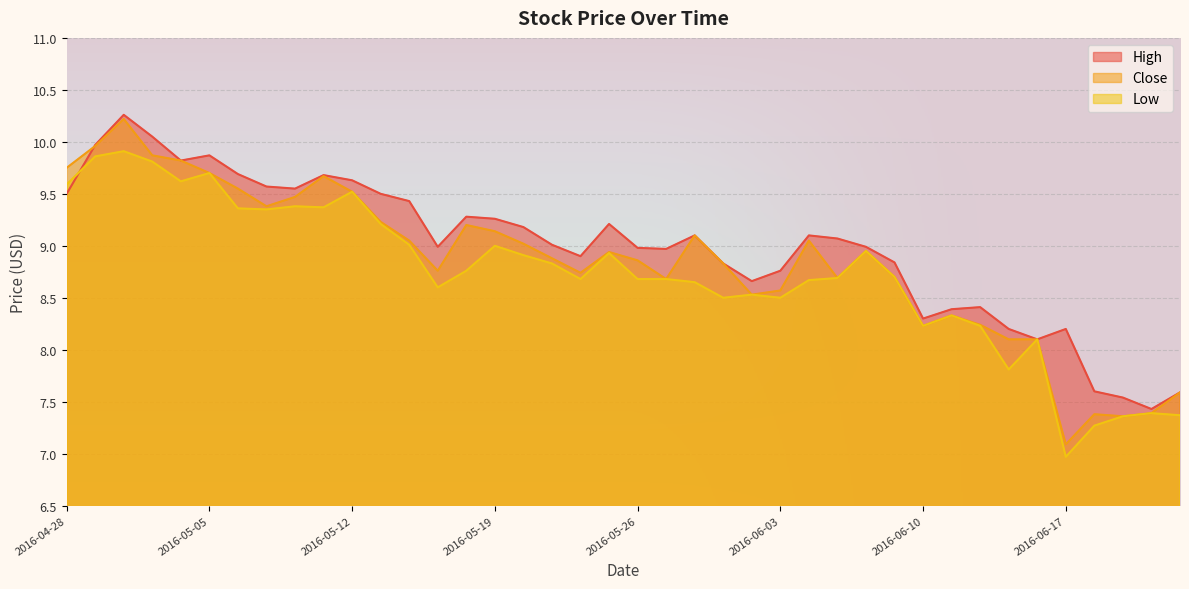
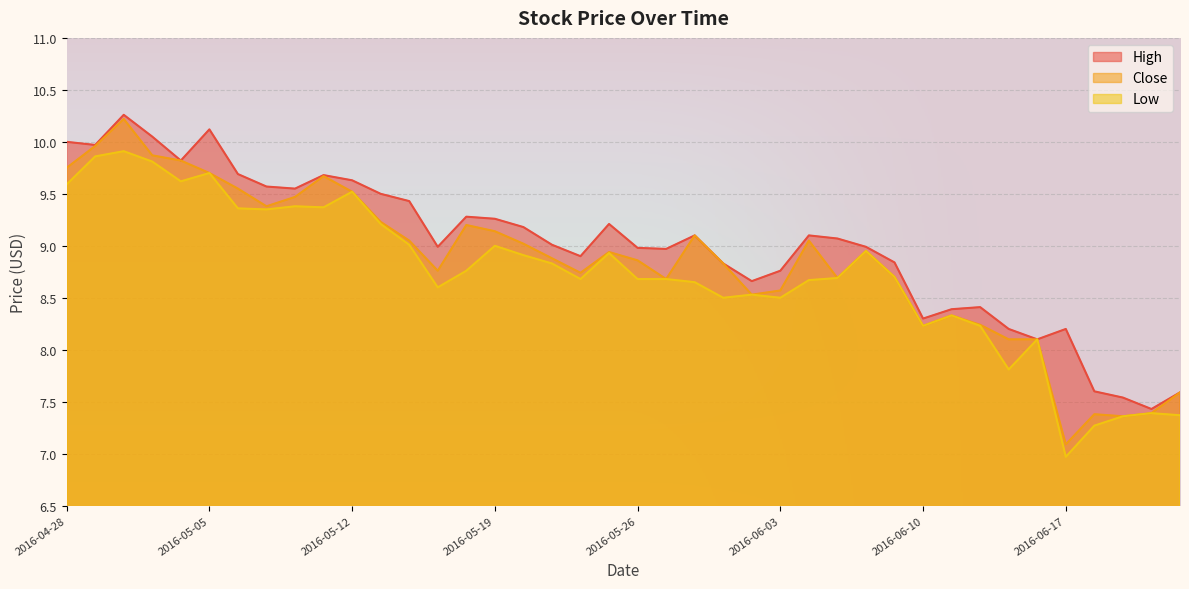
High, 2016-04-28: 9.5 -> 10.0
High, 2016-05-05: 9.87 -> 10.12
